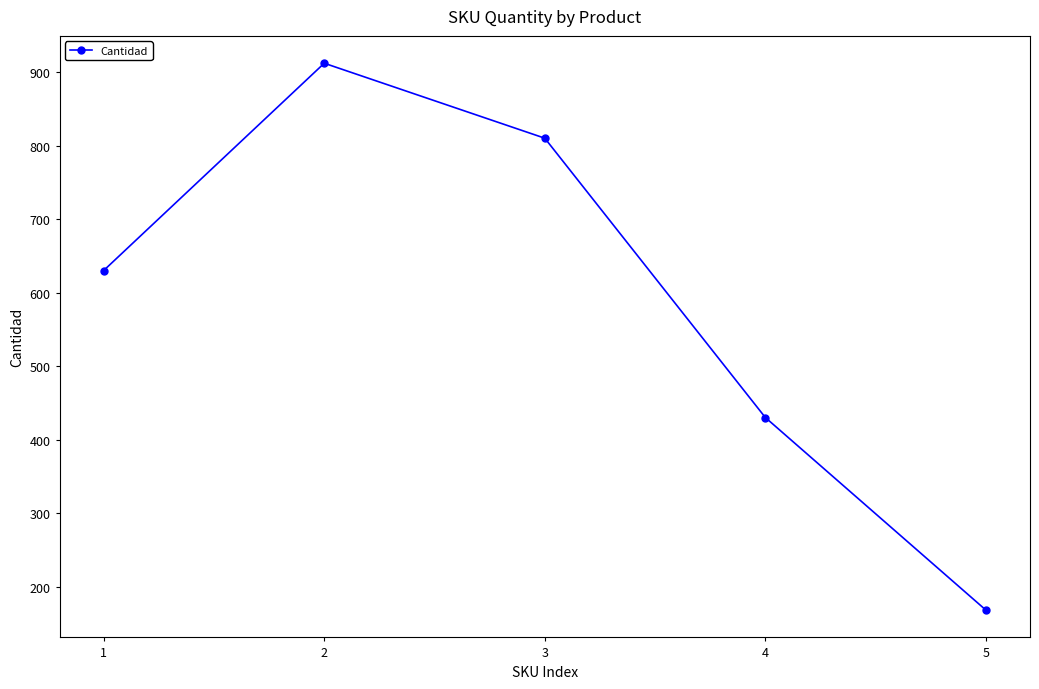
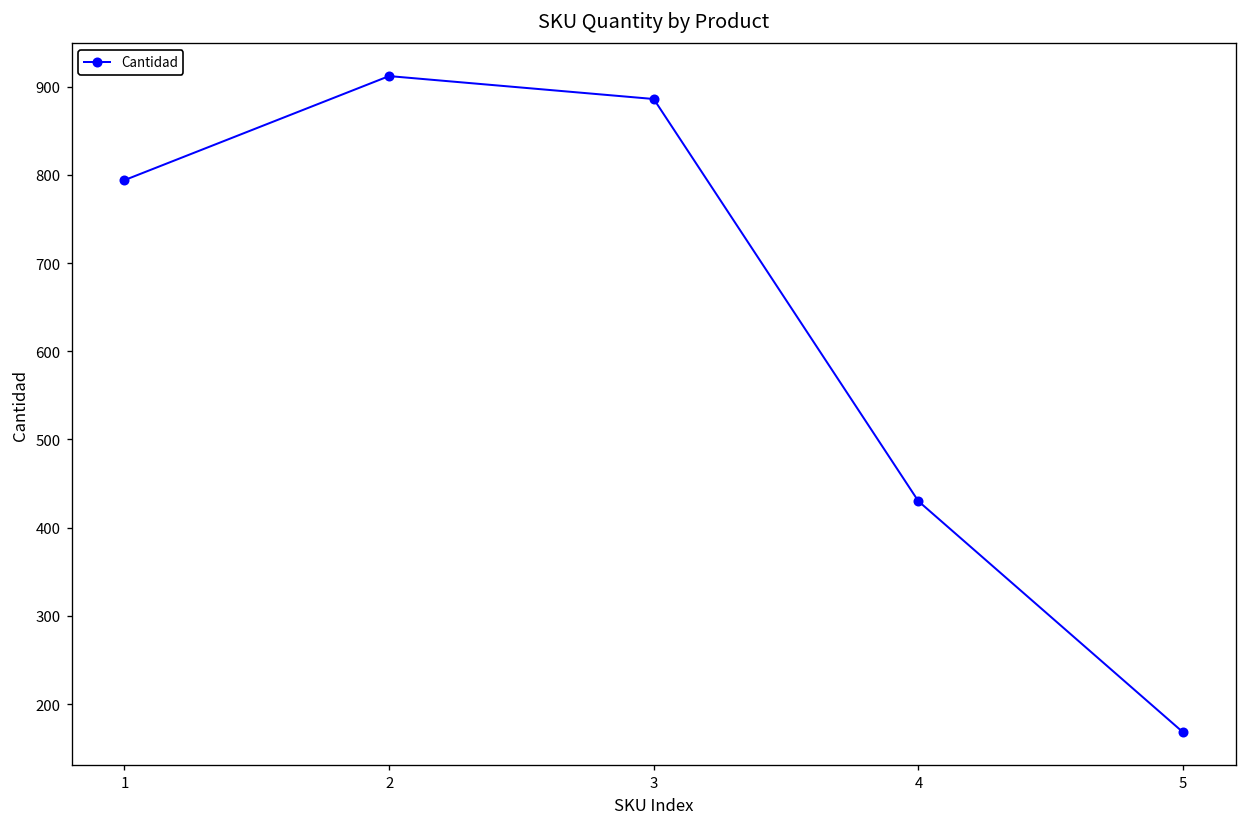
1: 630 -> 790
3: 810 -> 890
